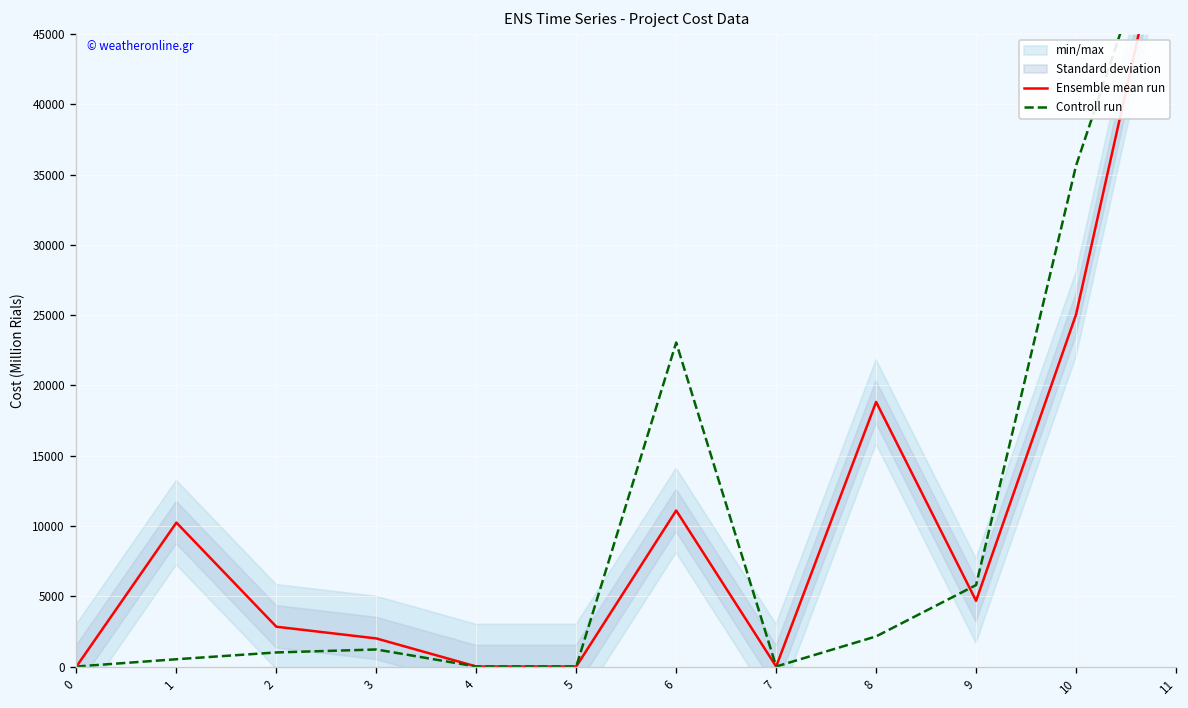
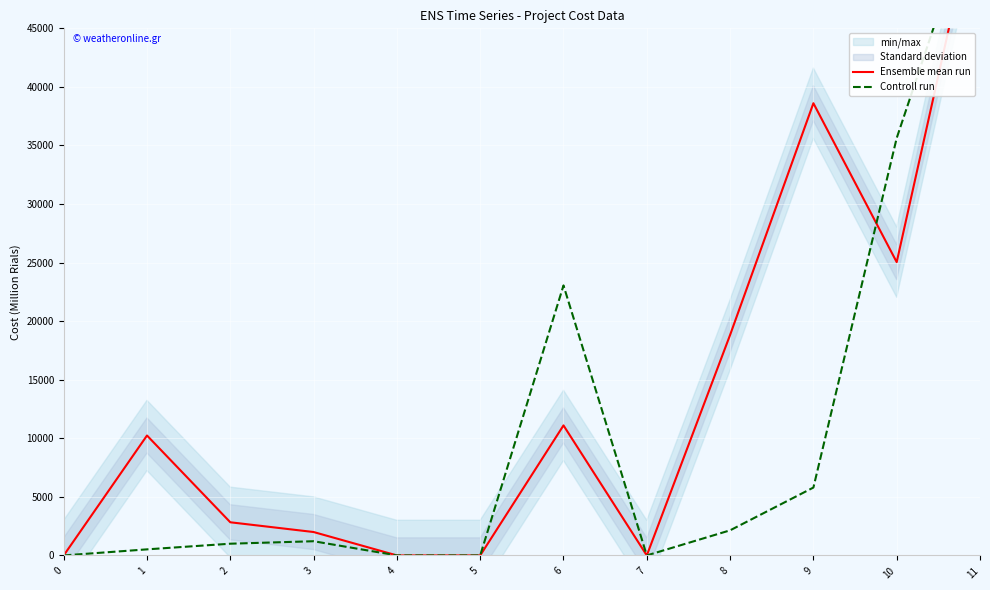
Ensemble mean run, 9: 4700 -> 38600
